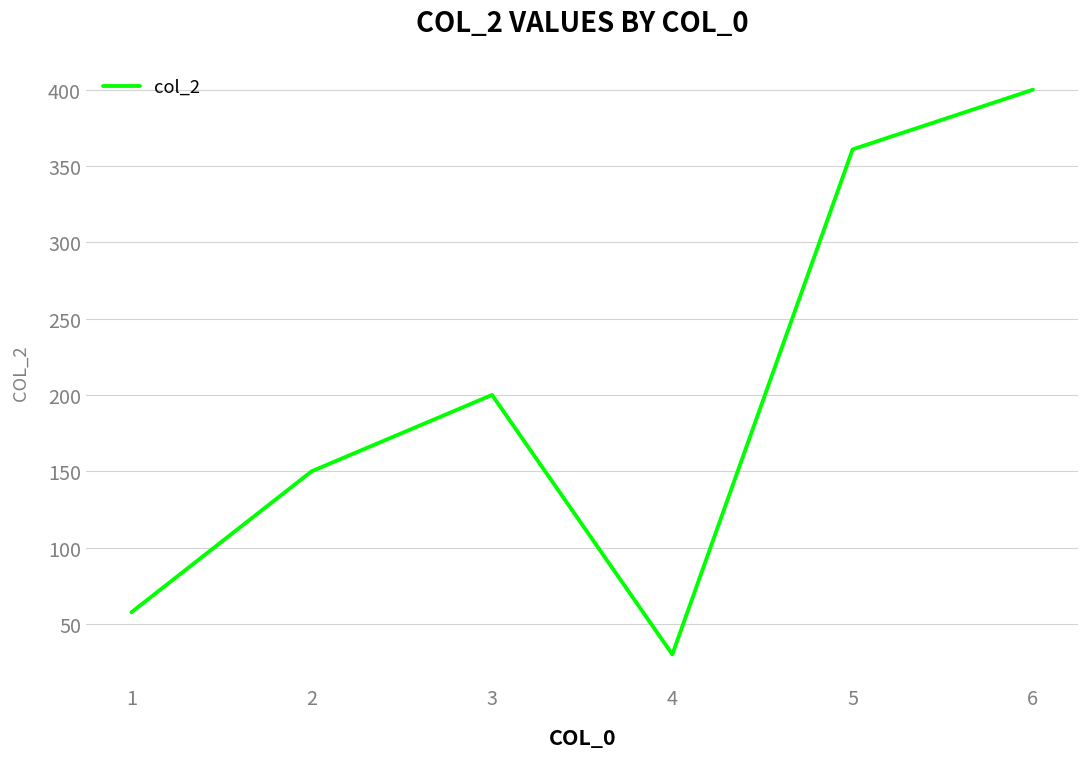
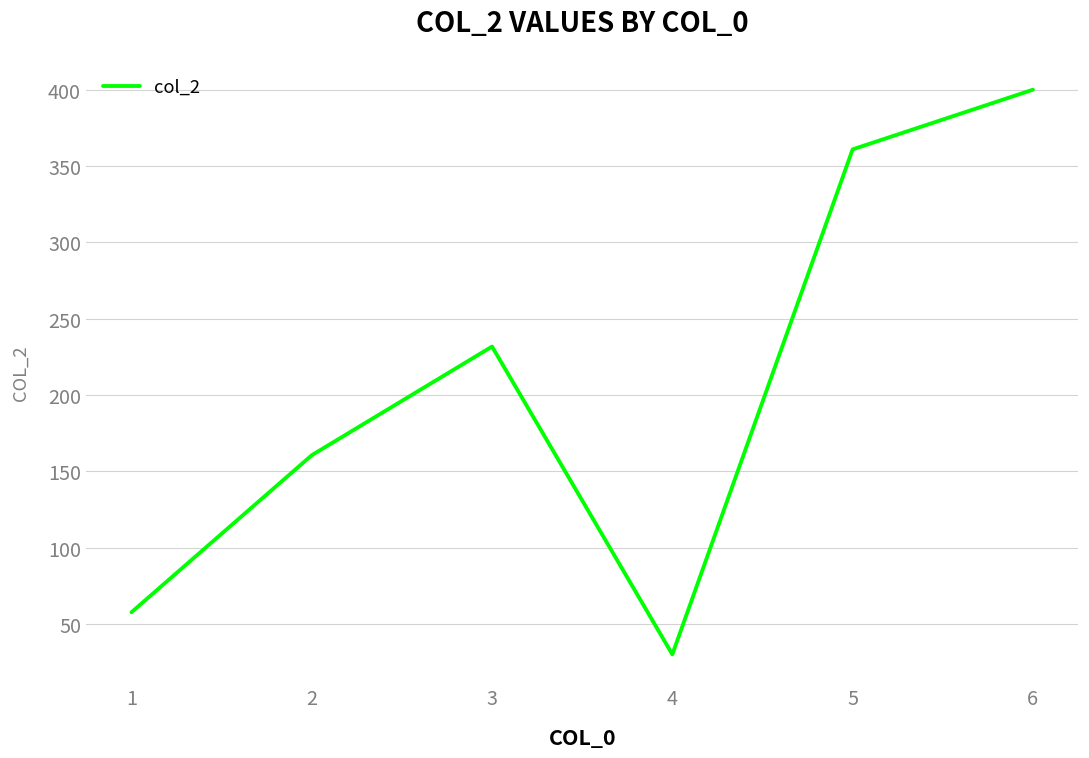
2: 150 -> 161
3: 200 -> 232
